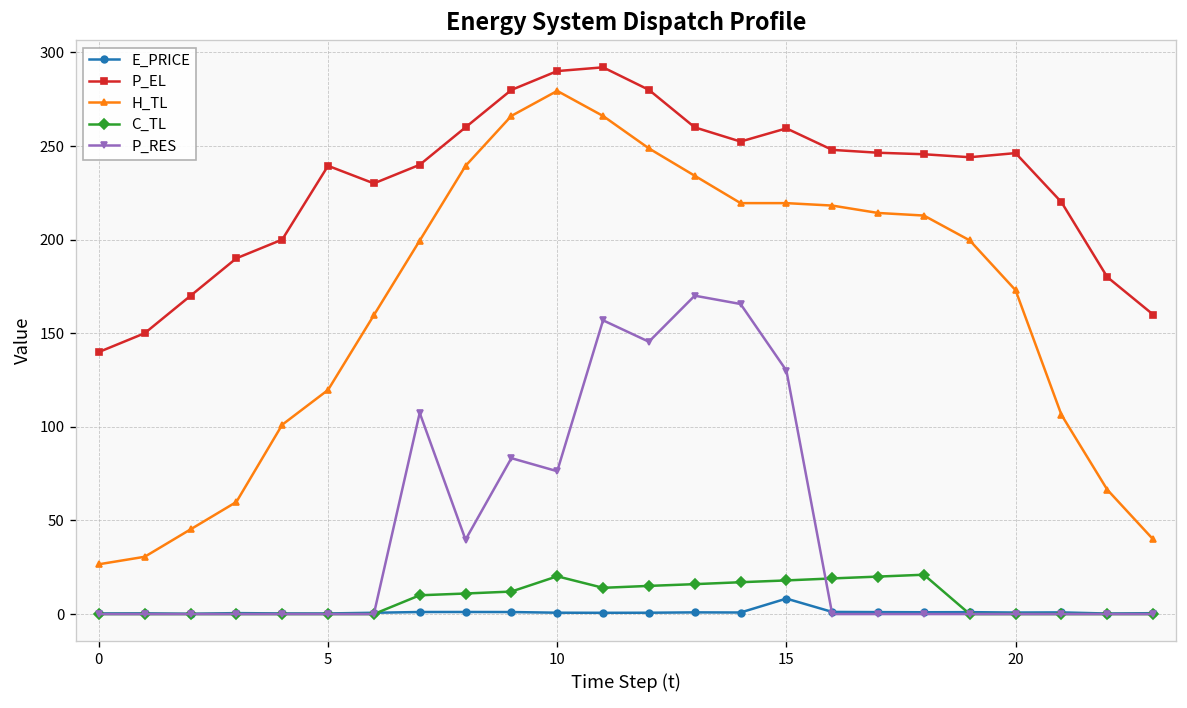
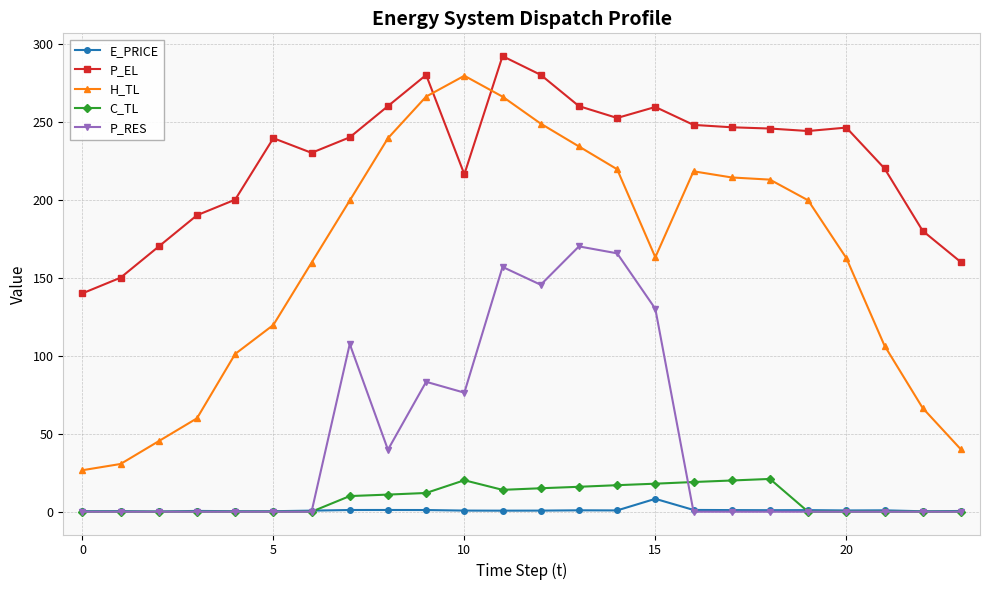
P_EL, 10: 290 -> 216
H_TL, 15: 219 -> 163
H_TL, 20: 173 -> 163
